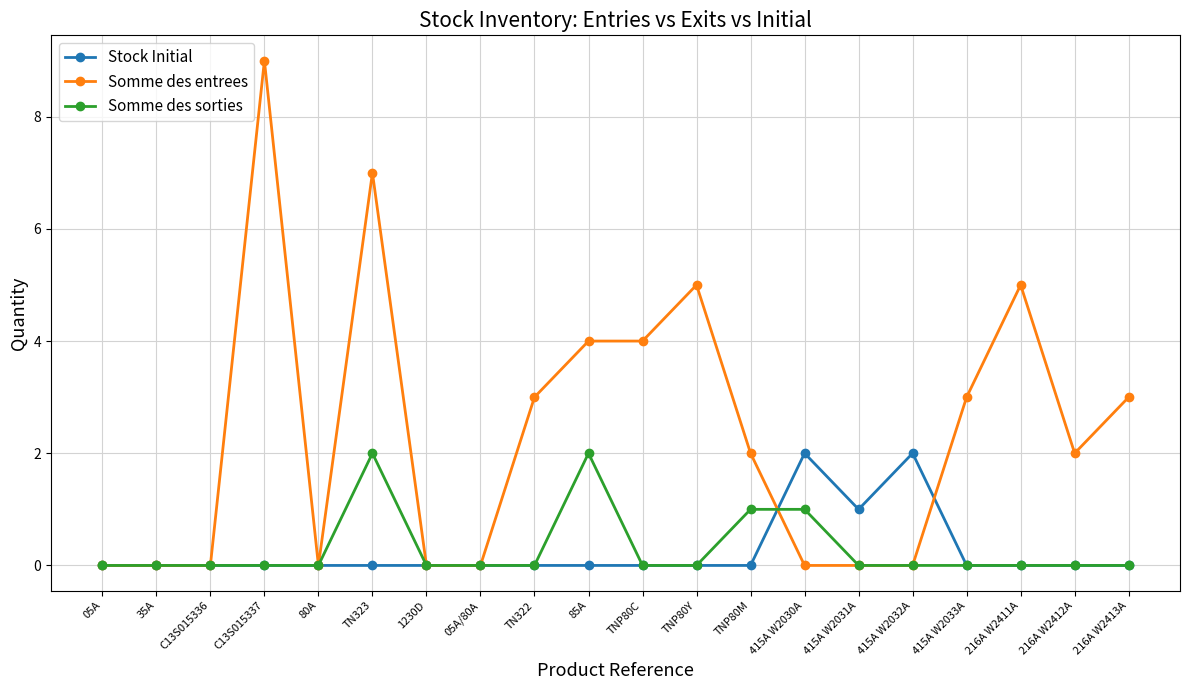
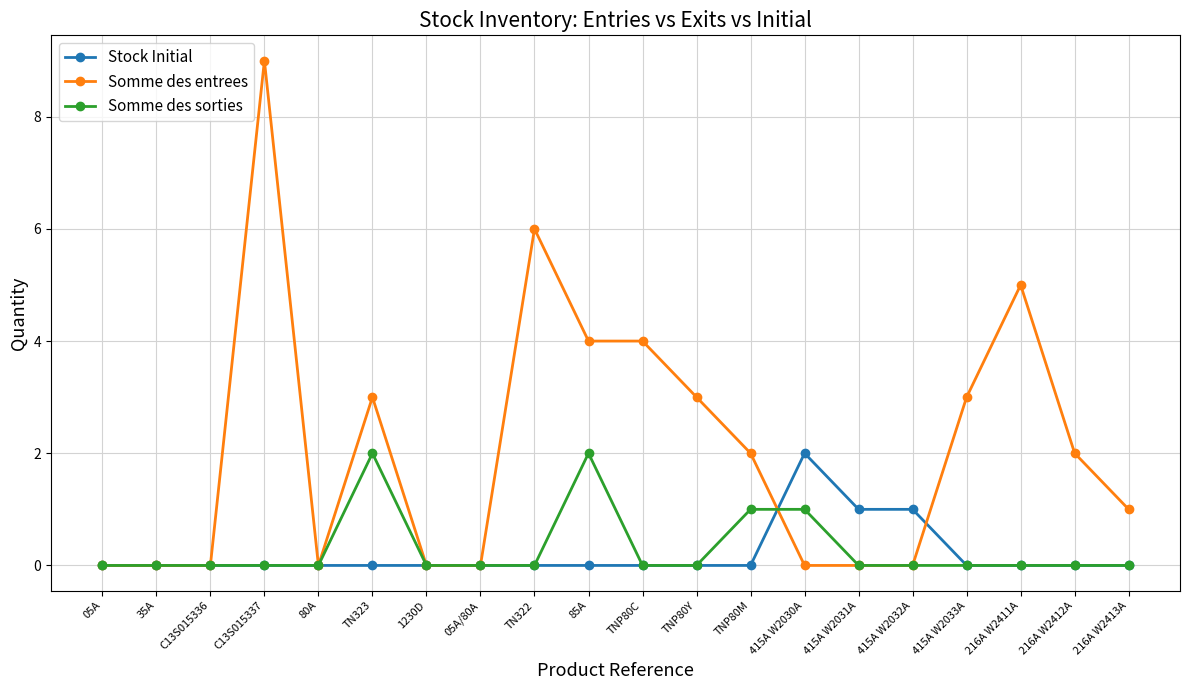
Somme des entrees, TN323: 7 -> 3
Somme des entrees, TN322: 3 -> 6
Somme des entrees, TNP80Y: 5 -> 3
Stock Initial, 415A W2032A: 2 -> 1
Somme des entrees, 216A W2413A: 3 -> 1
